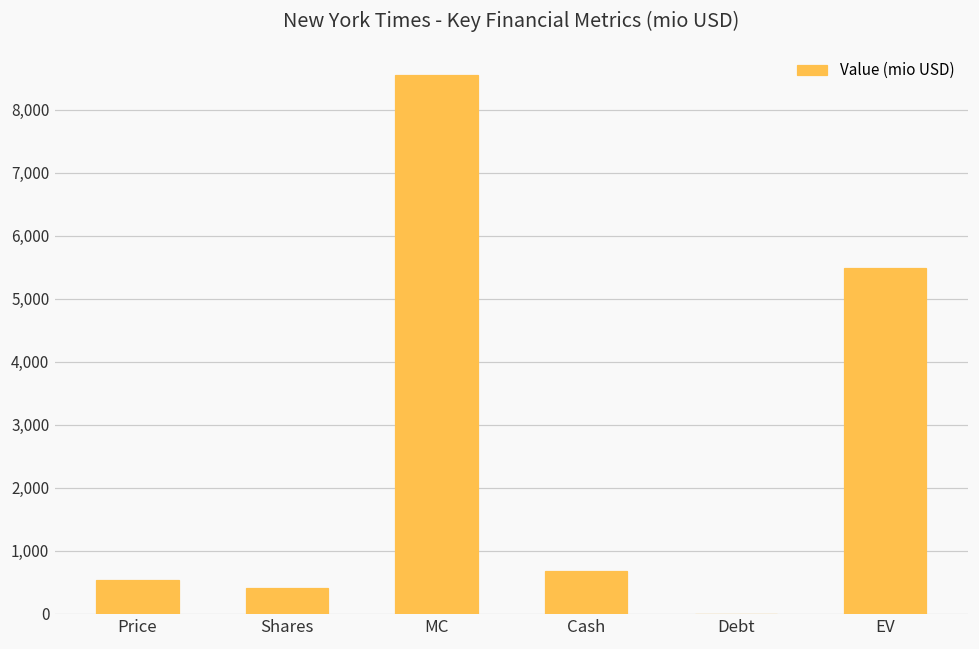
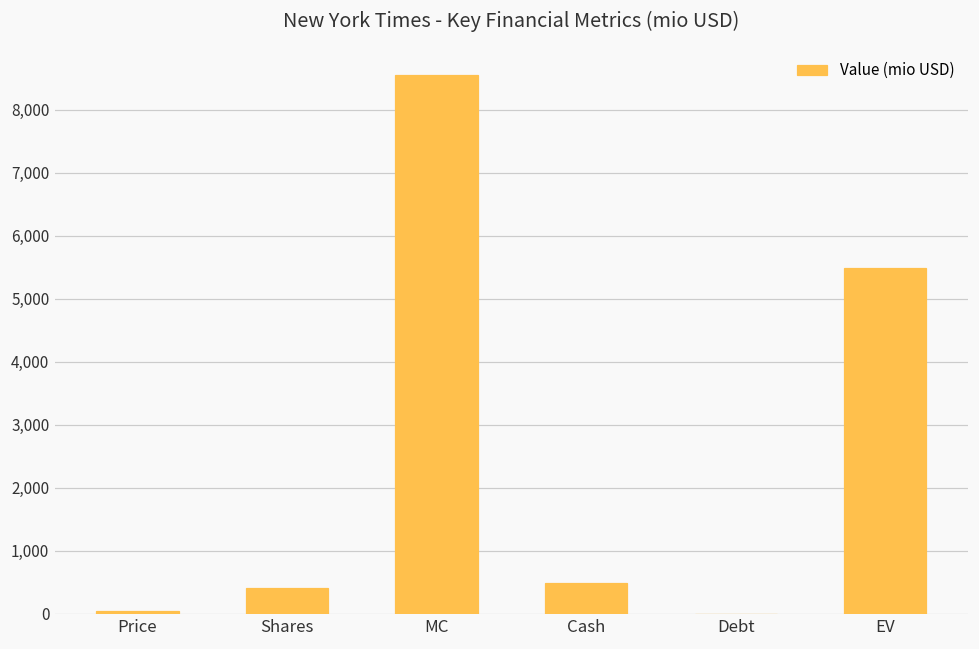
Price: 500 -> 100
Cash: 700 -> 500
